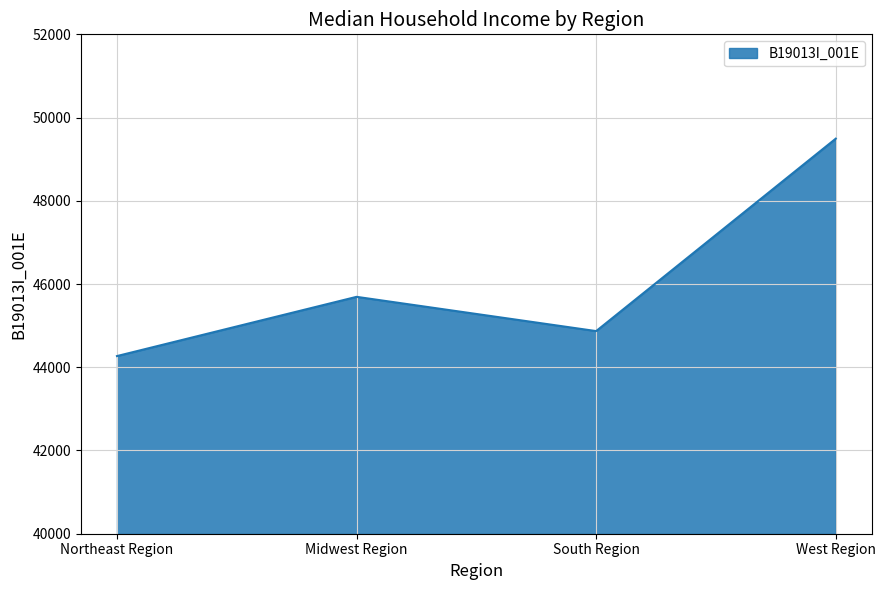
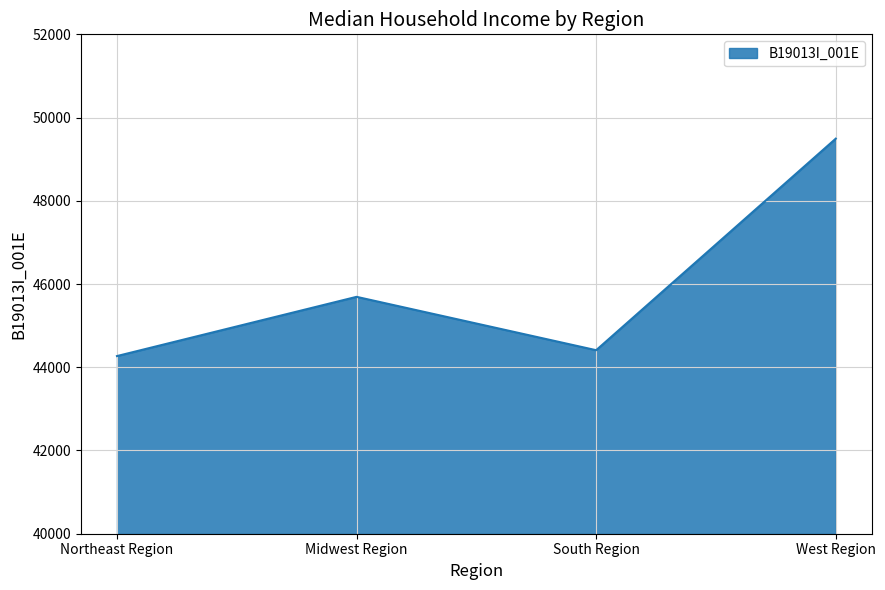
South Region: 44900 -> 44400
